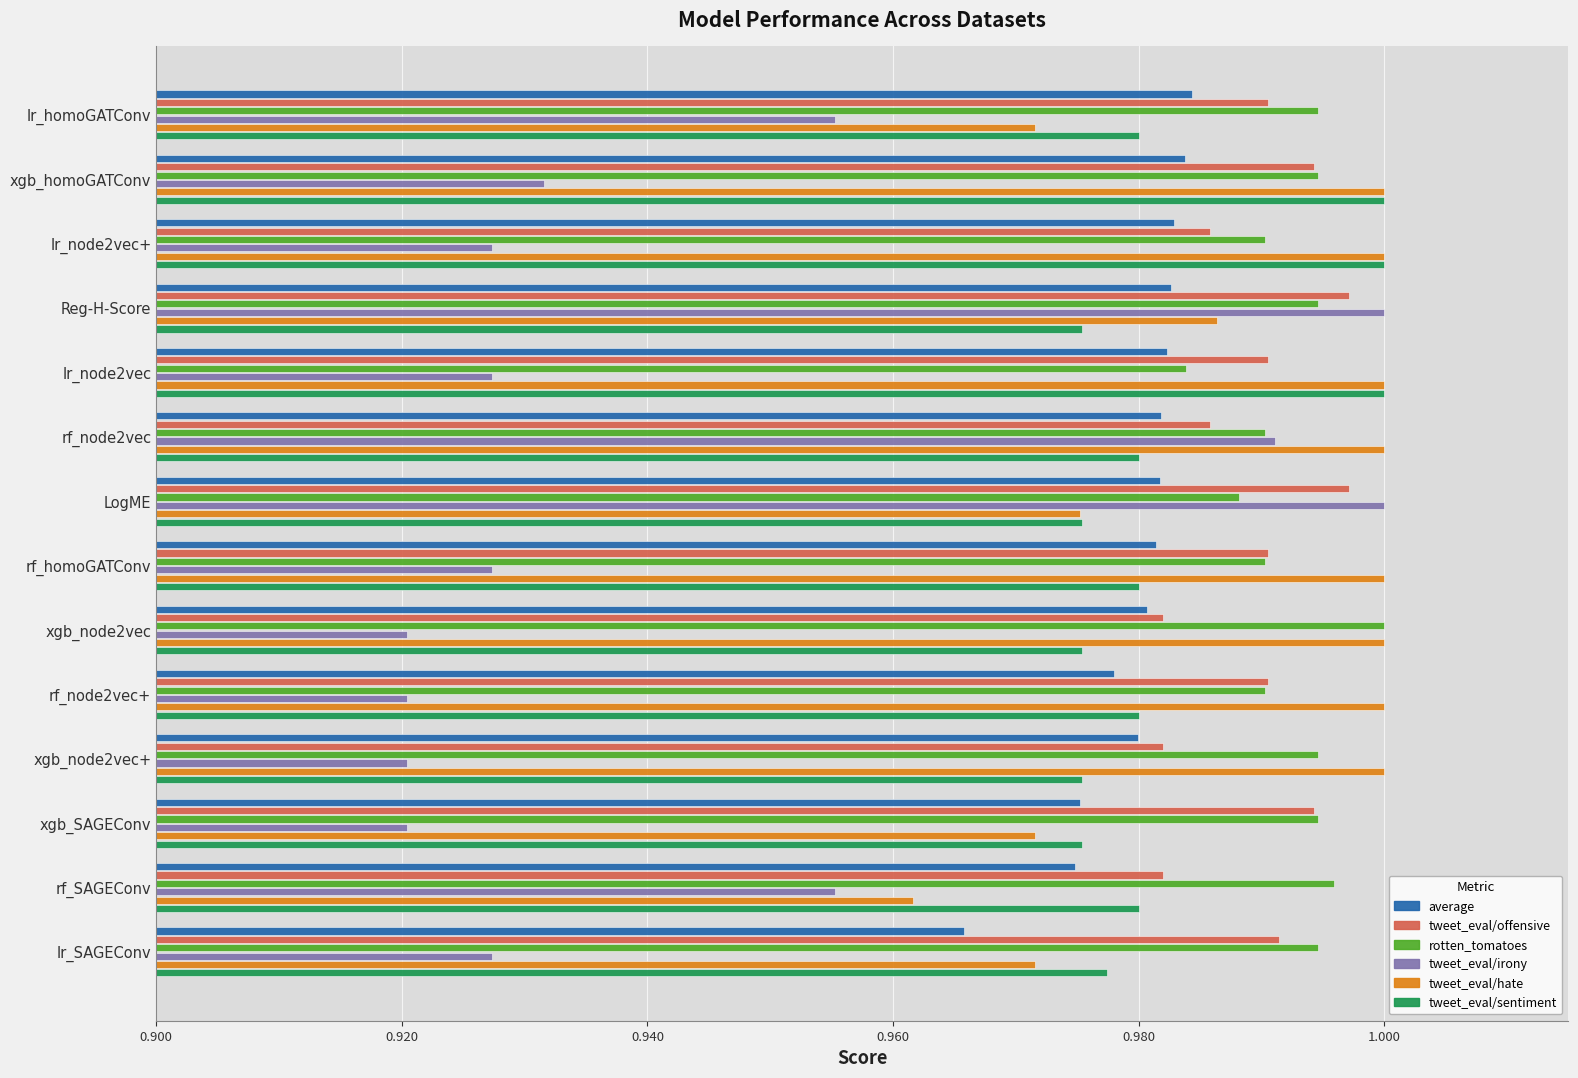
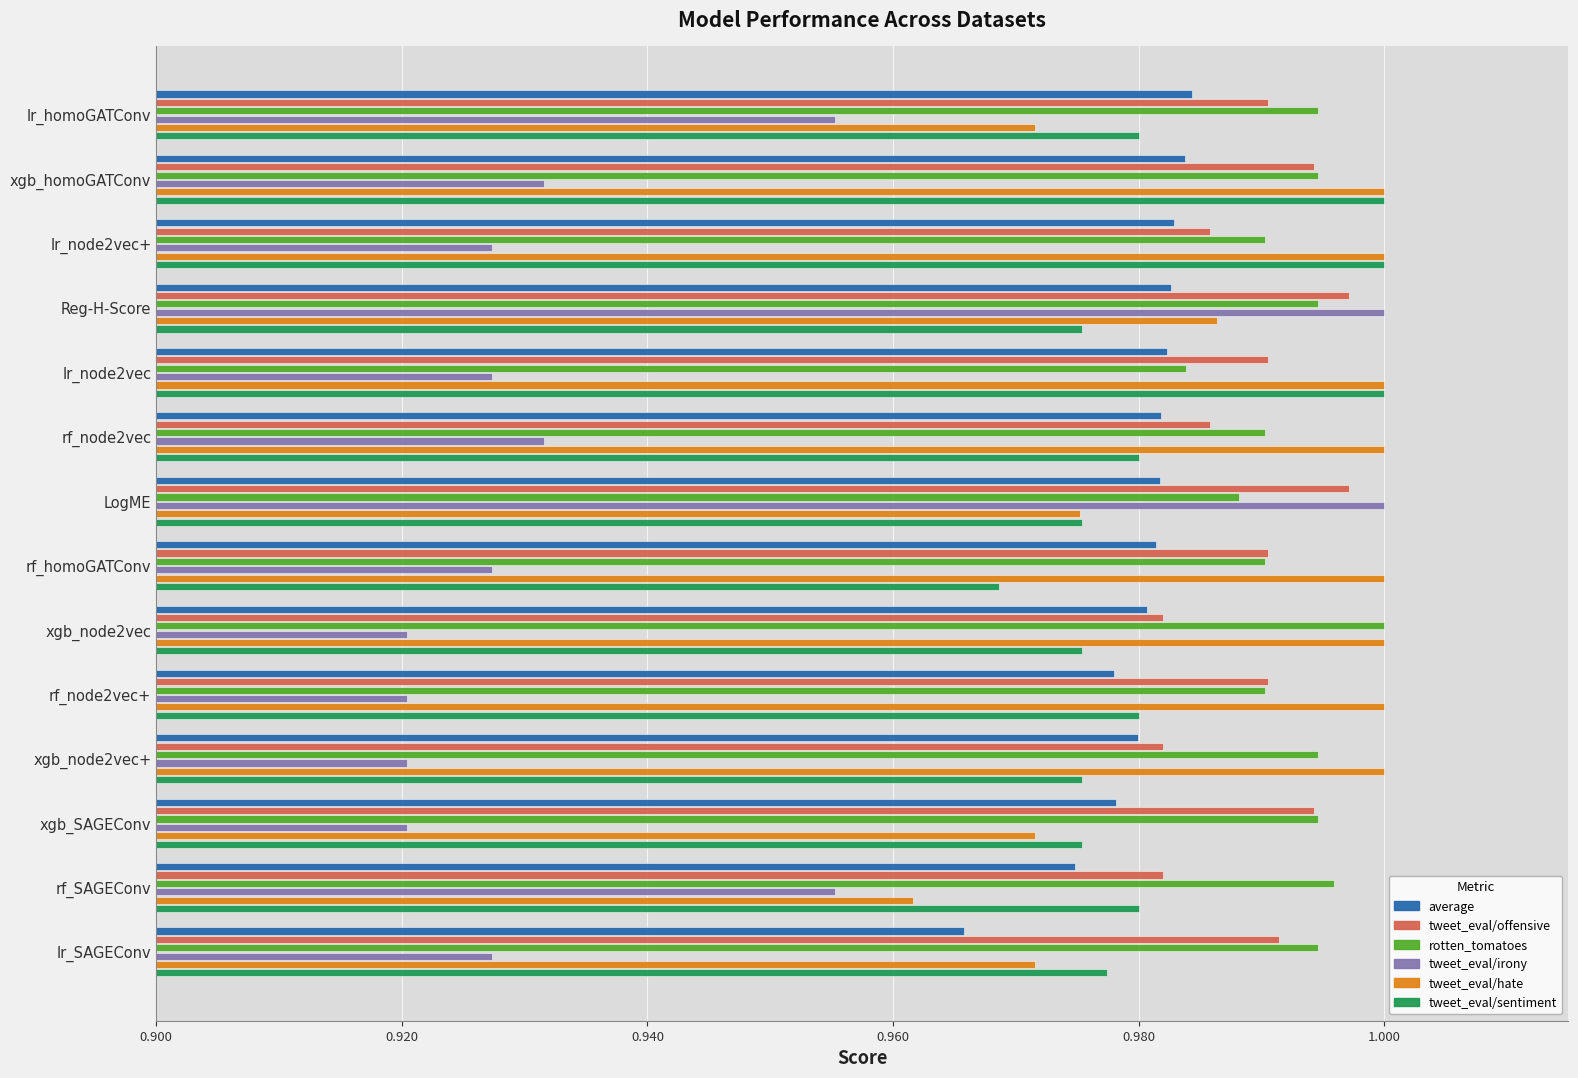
tweet_eval/irony, rf_node2vec: 0.9911 -> 0.9316
tweet_eval/sentiment, rf_homoGATConv: 0.9801 -> 0.9687
average, xgb_SAGEConv: 0.9752 -> 0.9782
